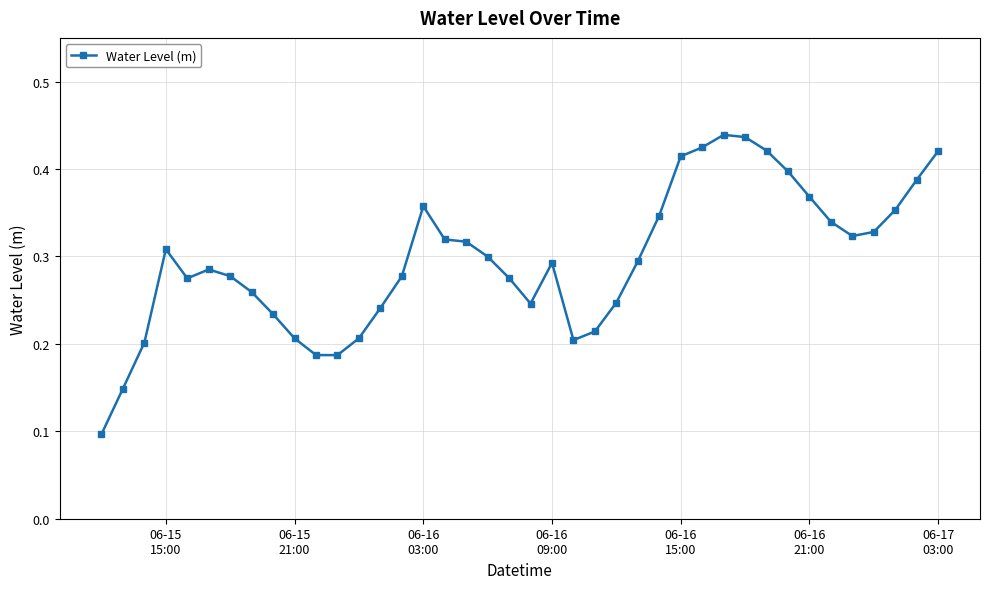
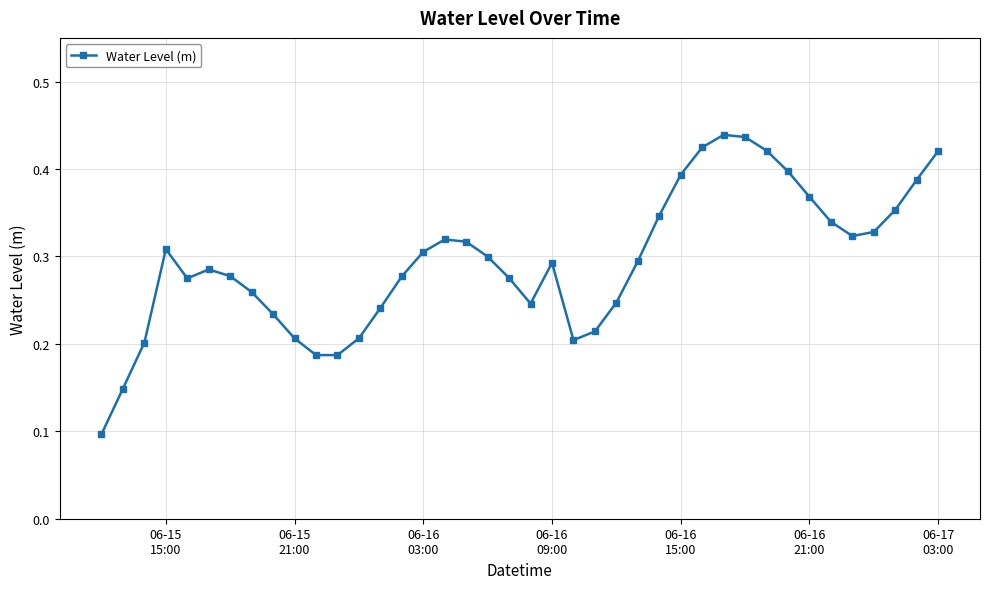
06-16 03:00: 0.36 -> 0.31
06-16 15:00: 0.41 -> 0.39
